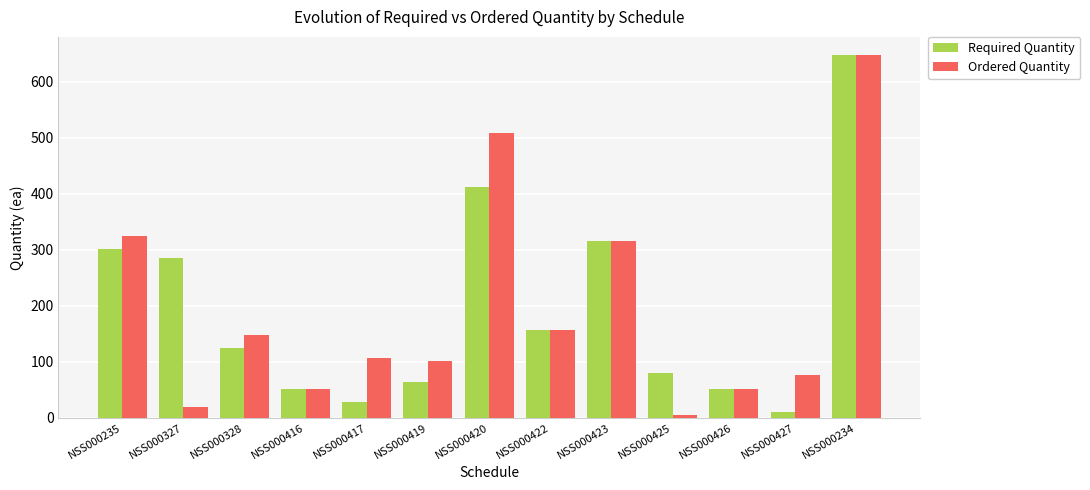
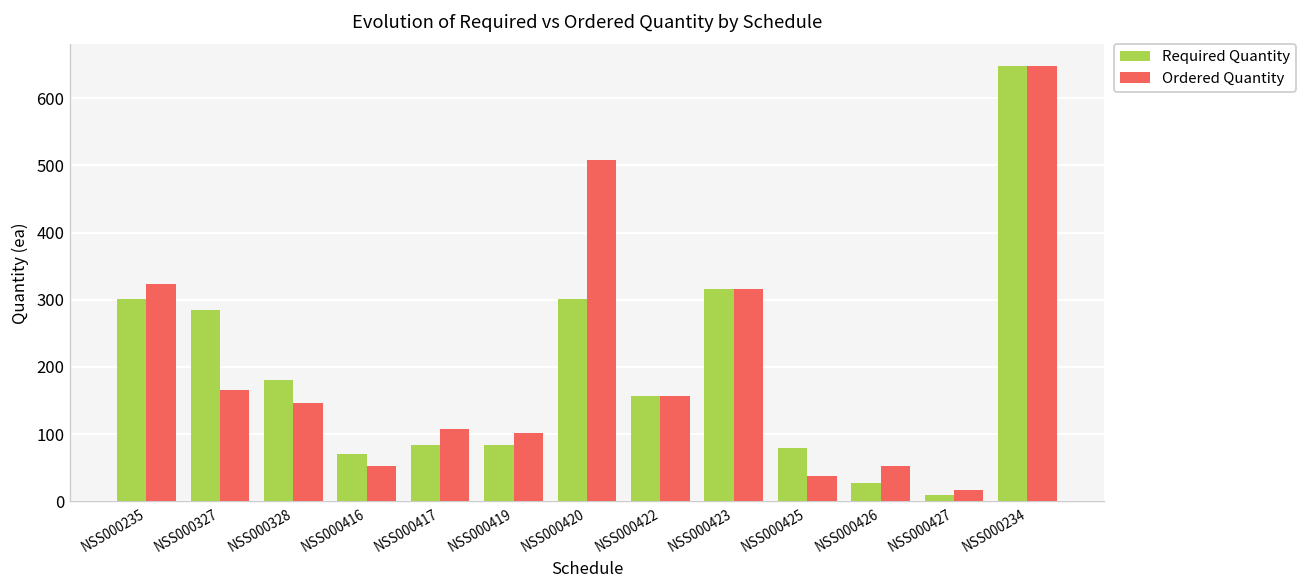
Ordered Quantity, NSS000327: 20 -> 170
Required Quantity, NSS000328: 120 -> 180
Required Quantity, NSS000416: 50 -> 70
Required Quantity, NSS000417: 30 -> 80
Required Quantity, NSS000419: 60 -> 80
Required Quantity, NSS000420: 410 -> 300
Ordered Quantity, NSS000425: 0 -> 40
Required Quantity, NSS000426: 50 -> 30
Ordered Quantity, NSS000427: 80 -> 20
